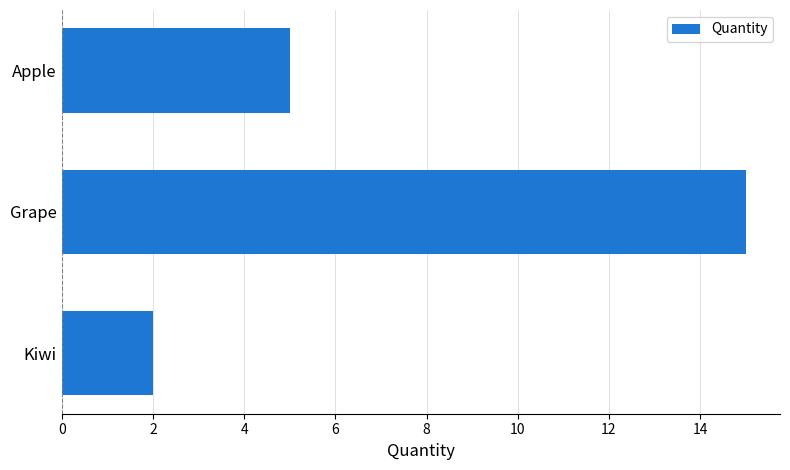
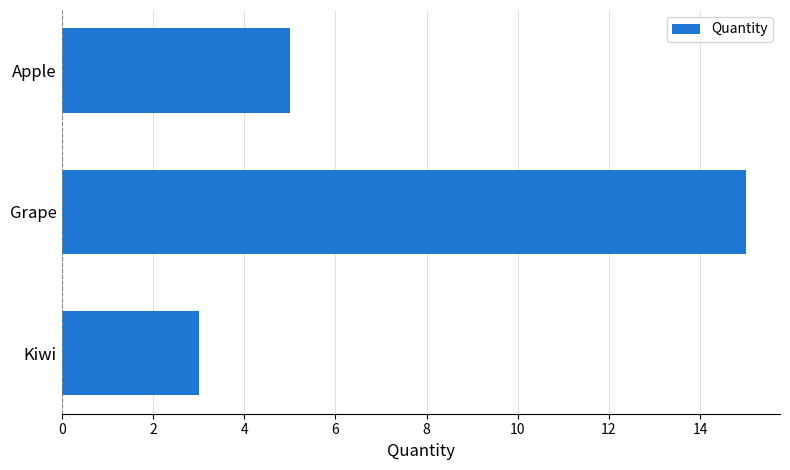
Kiwi: 2 -> 3
